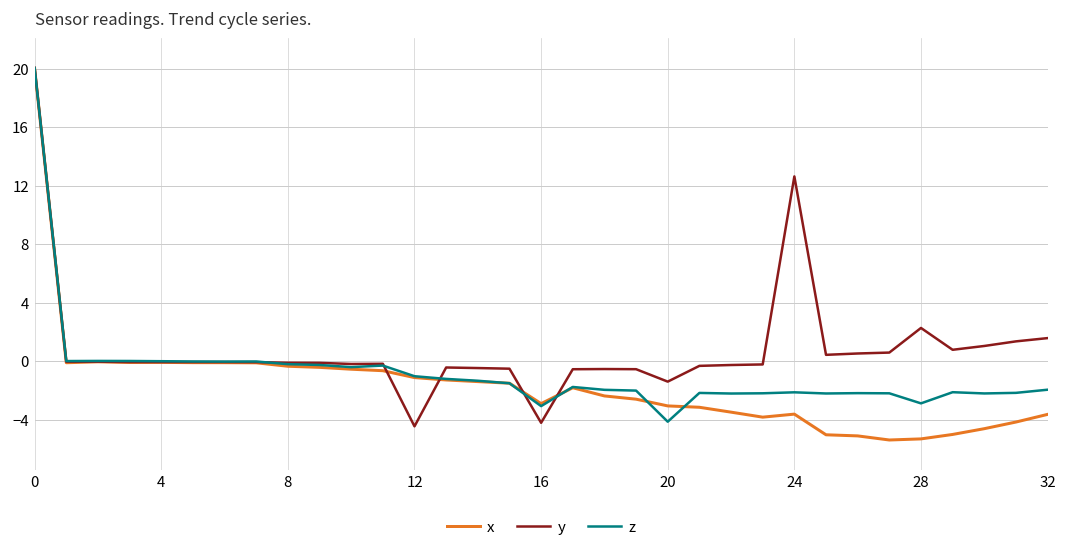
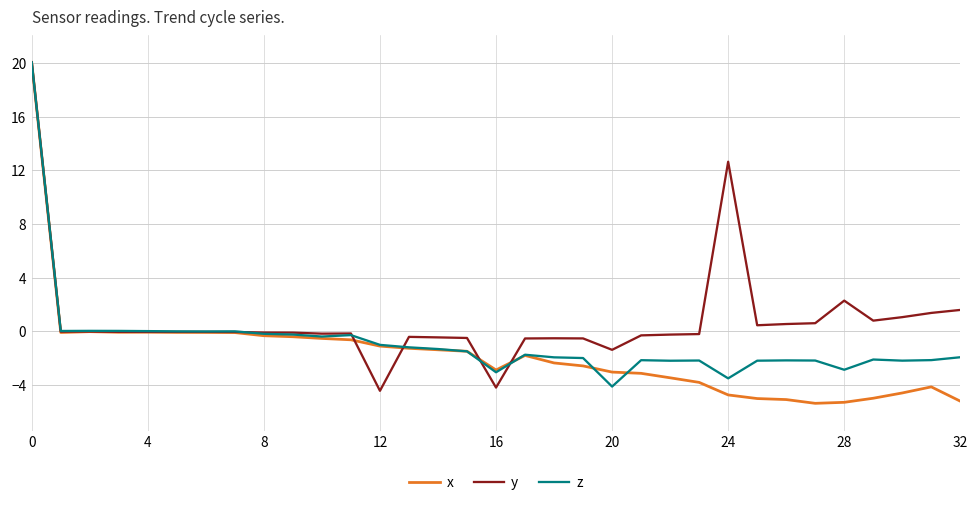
x, 24: -3.6 -> -4.7
z, 24: -2.1 -> -3.5
x, 32: -3.6 -> -5.2
